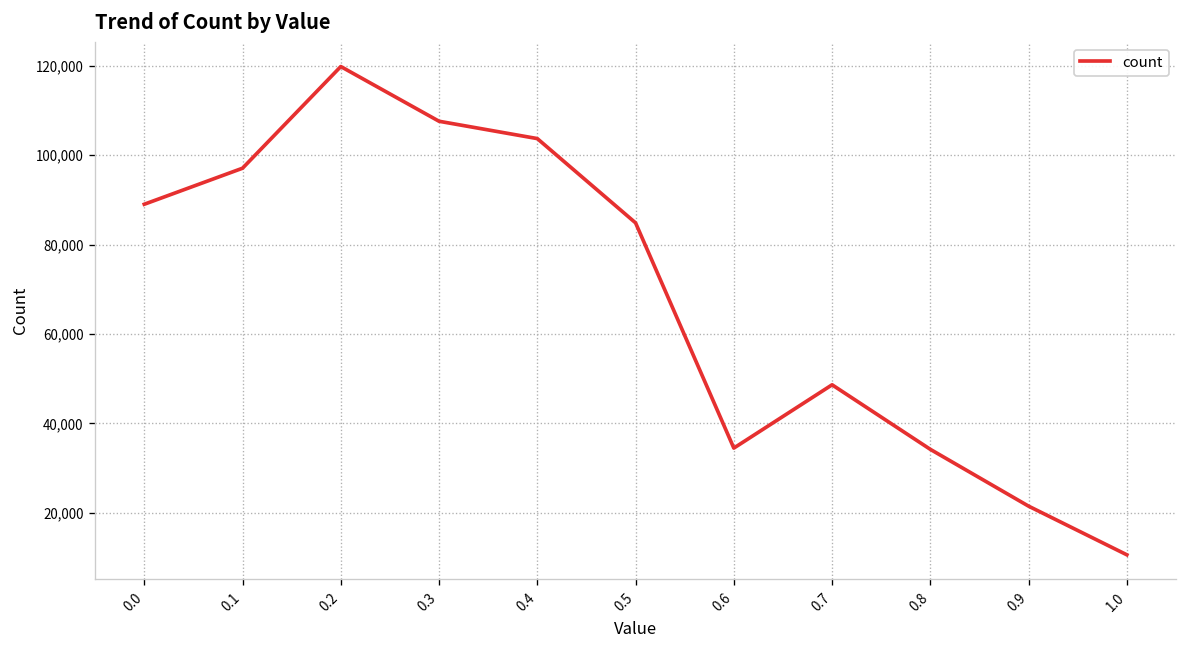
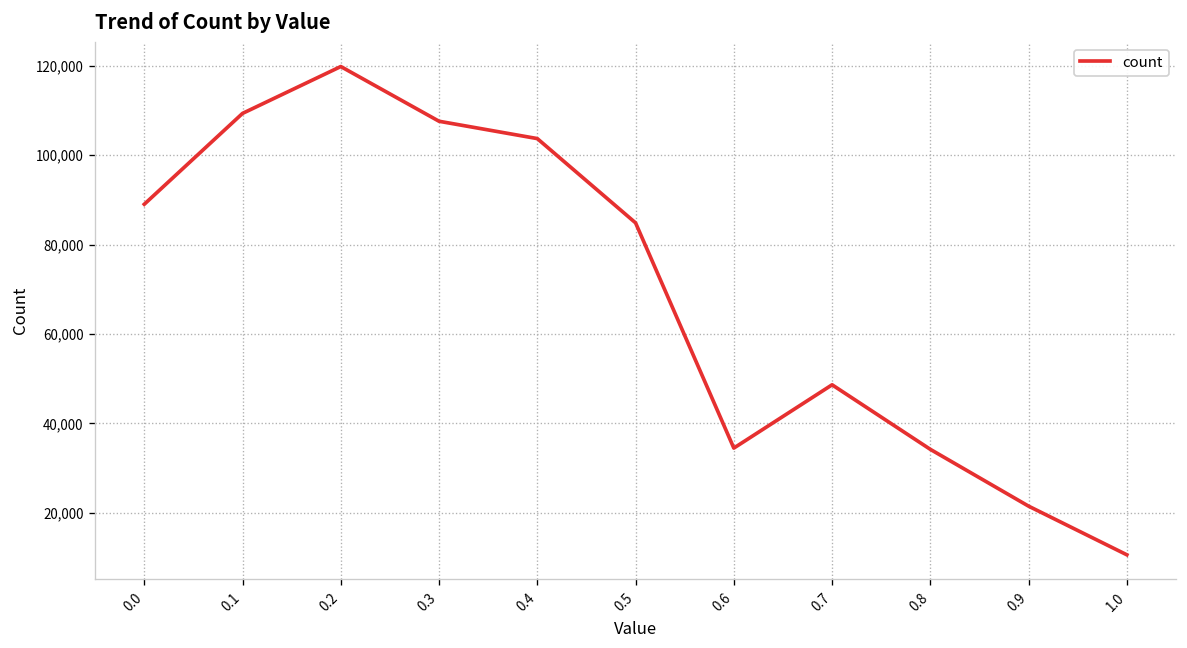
0.1: 97,000 -> 109,000
